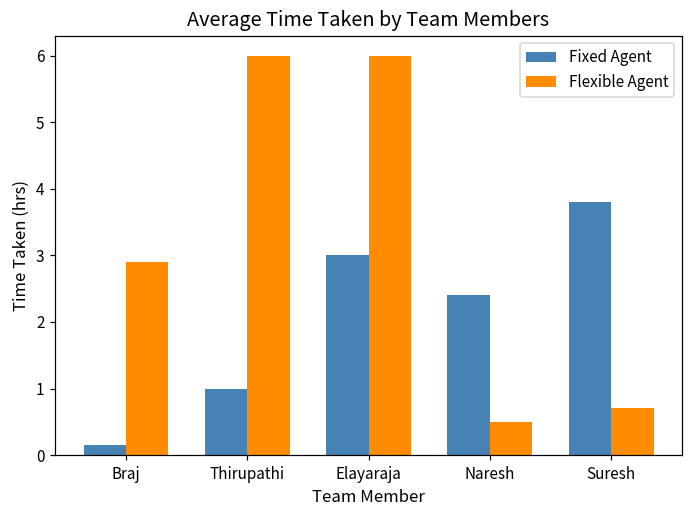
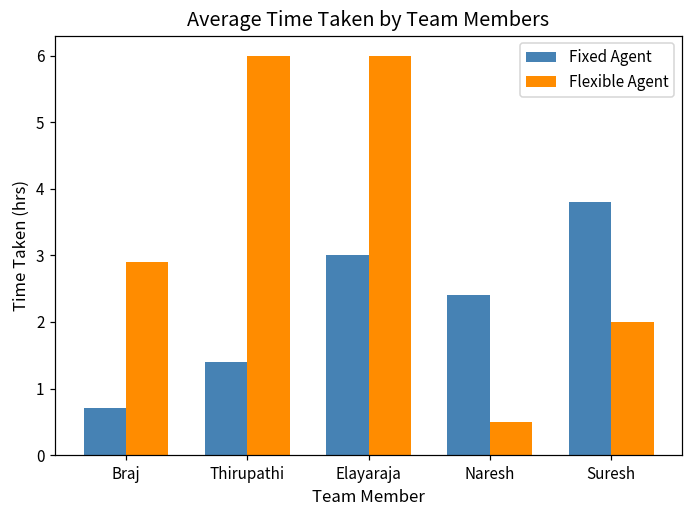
Fixed Agent, Braj: 0.2 -> 0.7
Fixed Agent, Thirupathi: 1.0 -> 1.4
Flexible Agent, Suresh: 0.7 -> 2.0
